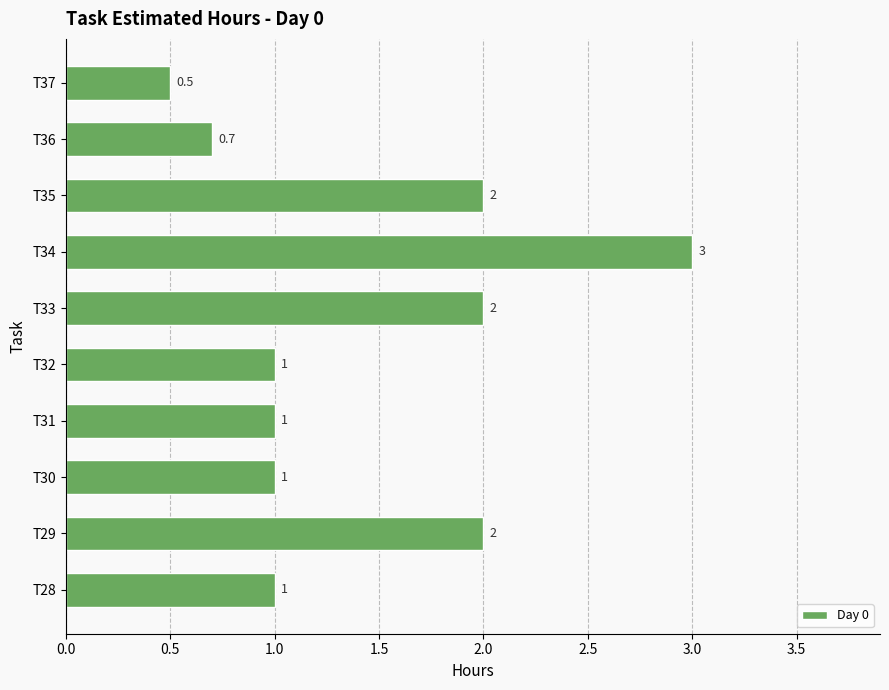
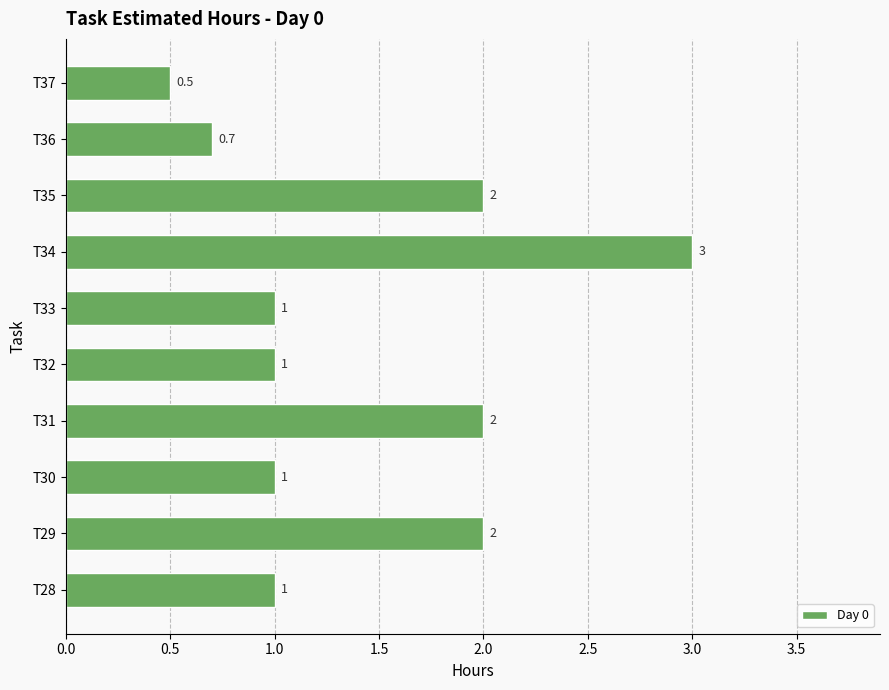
T33: 2 -> 1
T31: 1 -> 2
